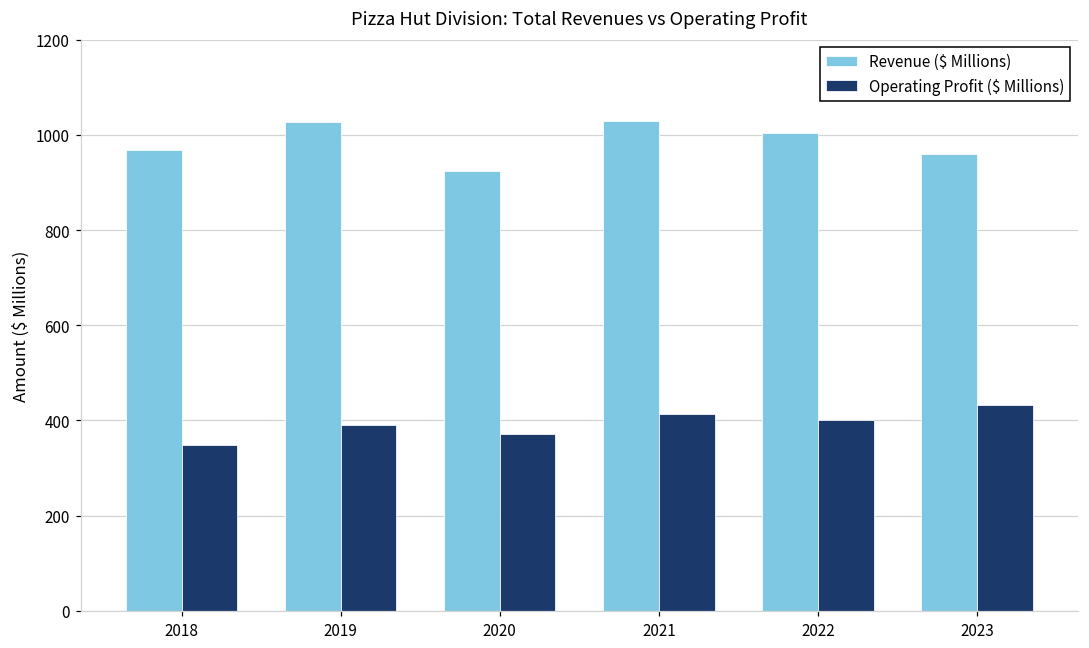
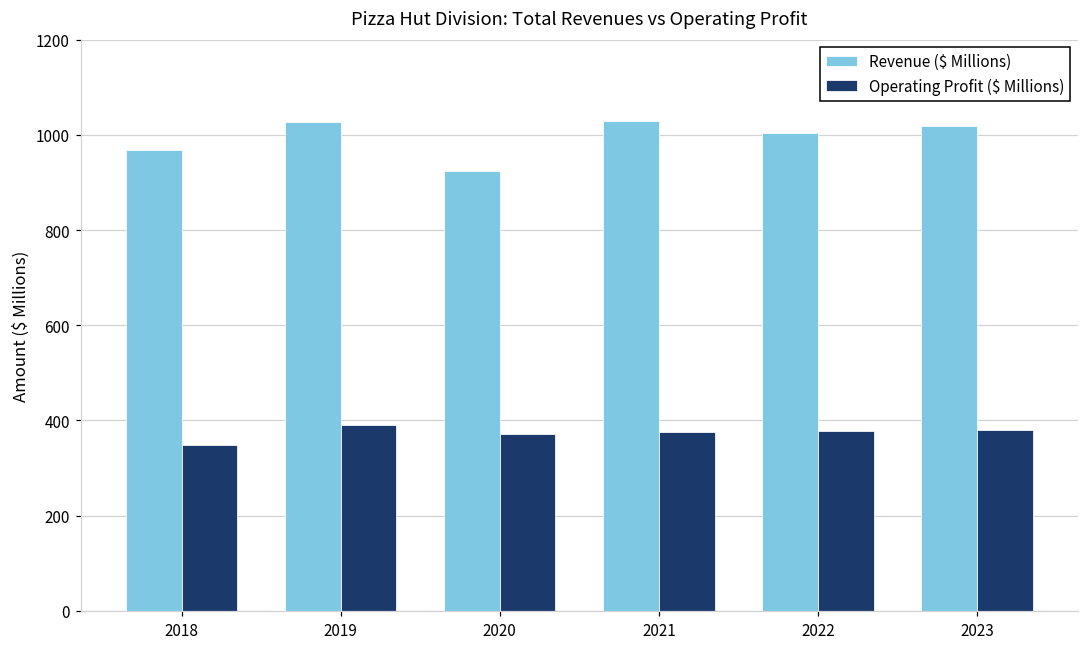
Operating Profit ($ Millions), 2021: 410 -> 380
Operating Profit ($ Millions), 2022: 400 -> 380
Revenue ($ Millions), 2023: 960 -> 1020
Operating Profit ($ Millions), 2023: 430 -> 380
